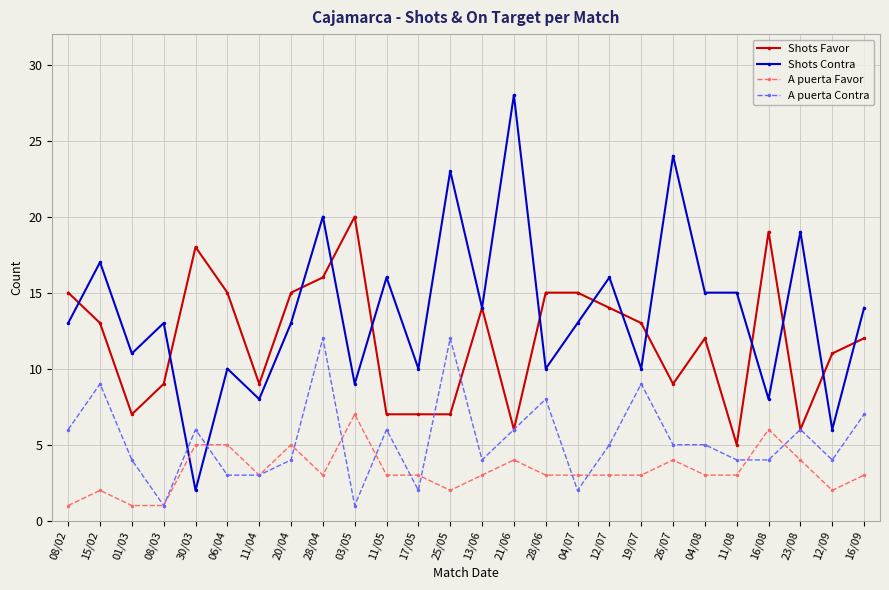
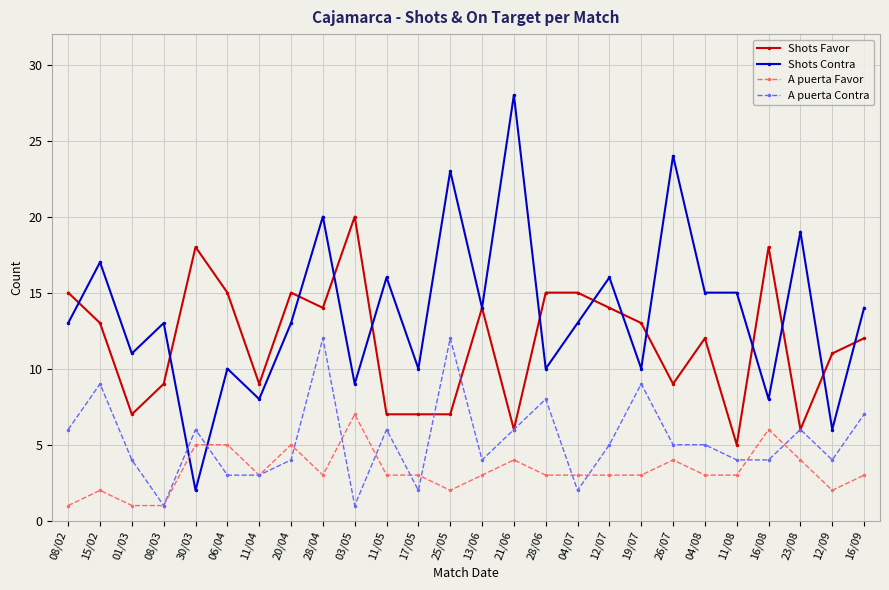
Shots Favor, 28/04: 16 -> 14
Shots Favor, 16/08: 19 -> 18
